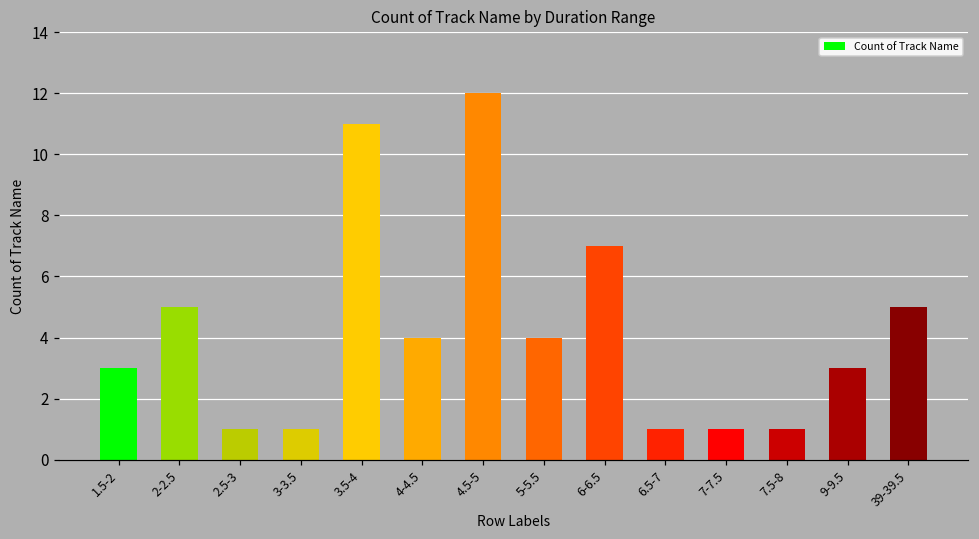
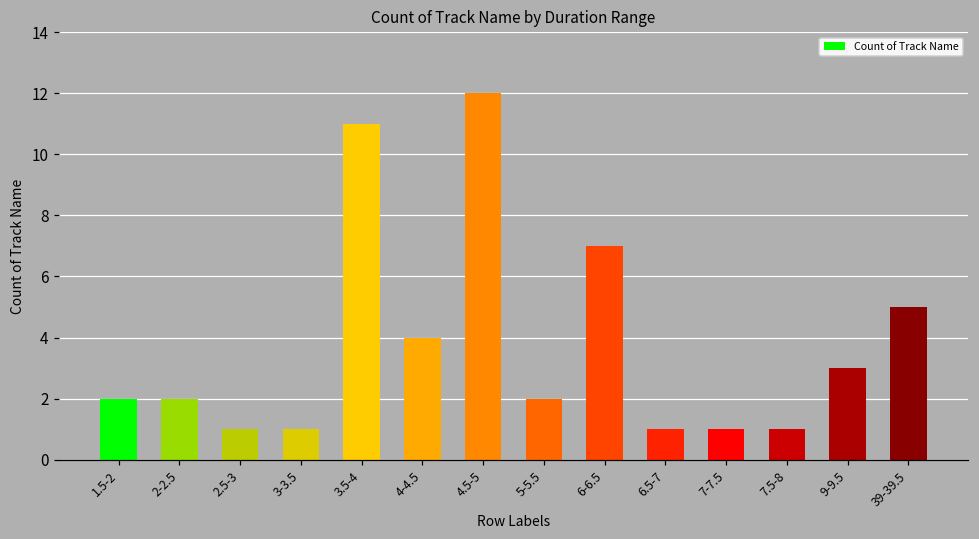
1.5-2: 3 -> 2
2-2.5: 5 -> 2
5-5.5: 4 -> 2
